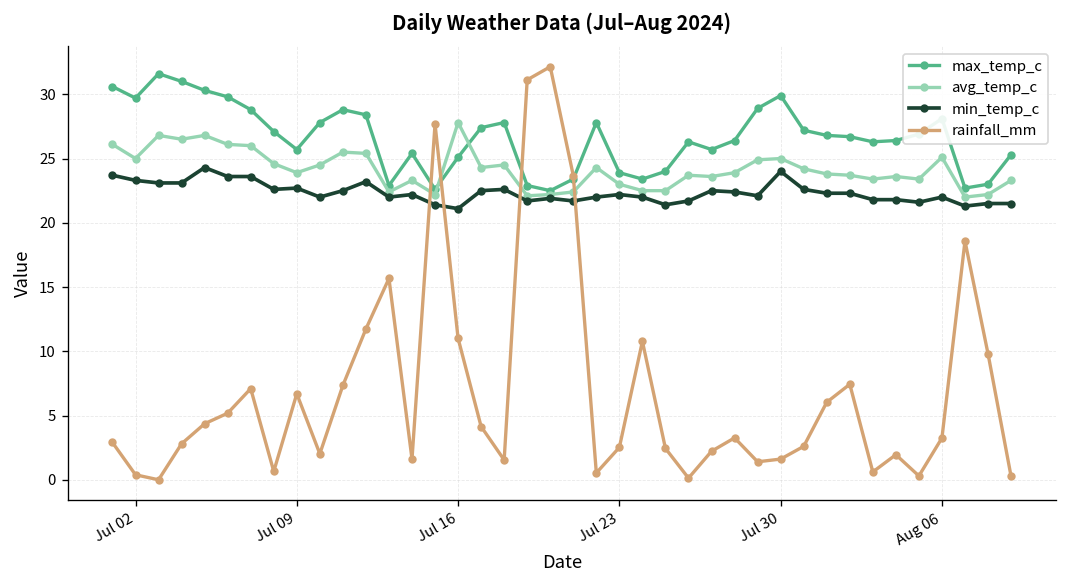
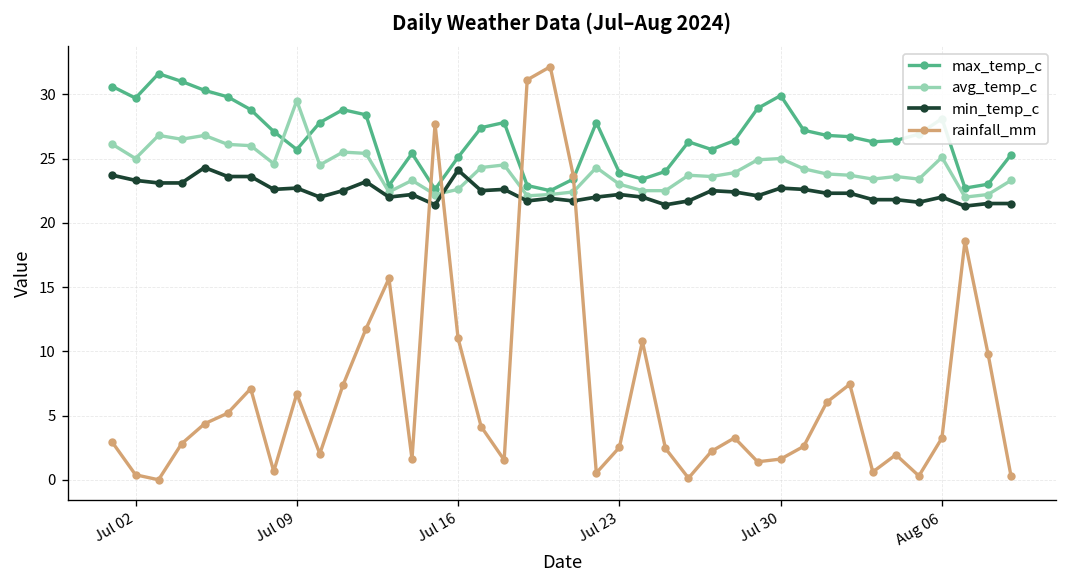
avg_temp_c, Jul 09: 23.9 -> 29.5
avg_temp_c, Jul 16: 27.8 -> 22.6
min_temp_c, Jul 16: 21.1 -> 24.1
min_temp_c, Jul 30: 24.0 -> 22.7
